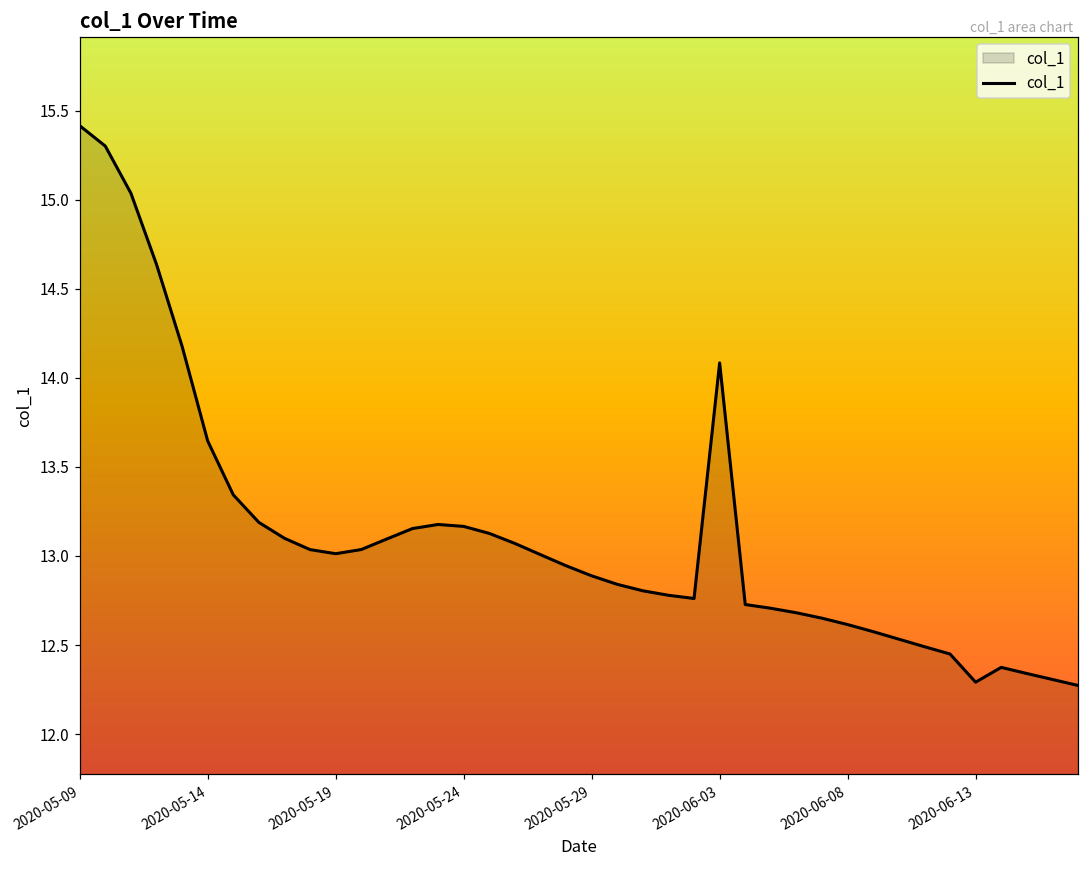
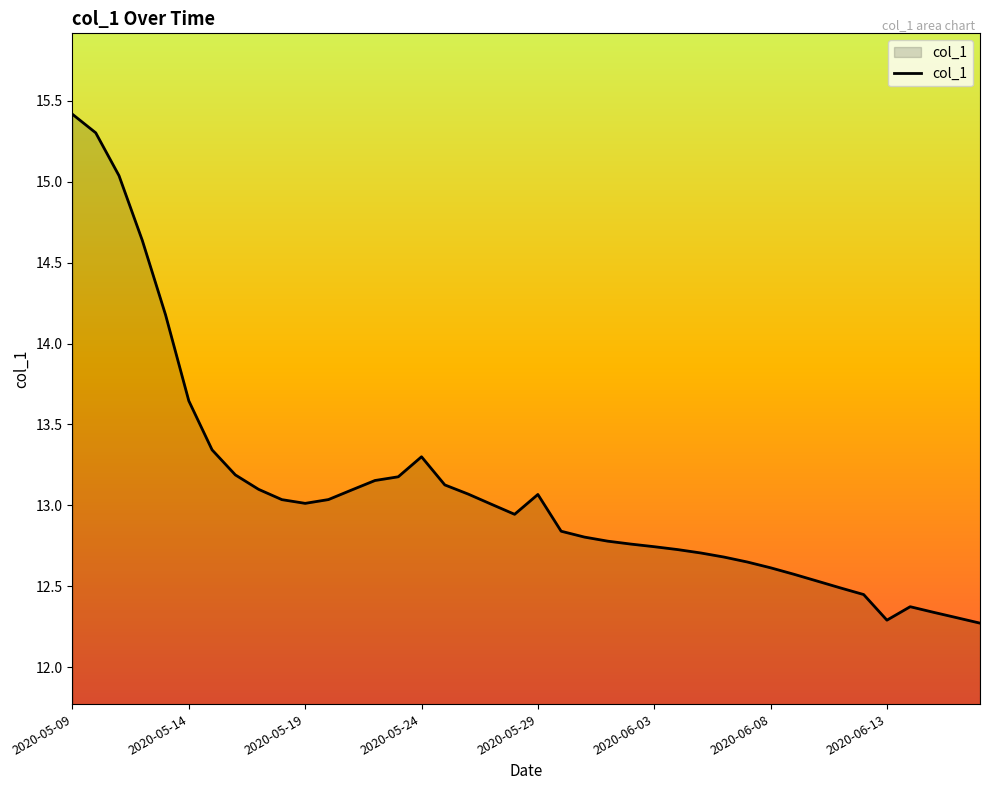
2020-05-24: 13.17 -> 13.30
2020-05-29: 12.89 -> 13.07
2020-06-03: 14.08 -> 12.75
